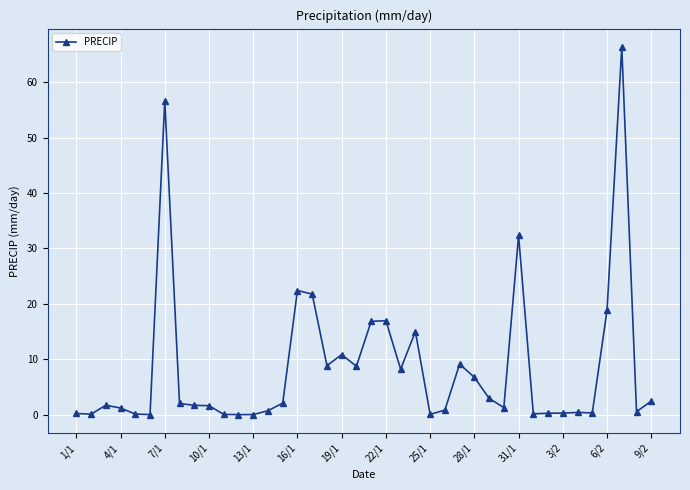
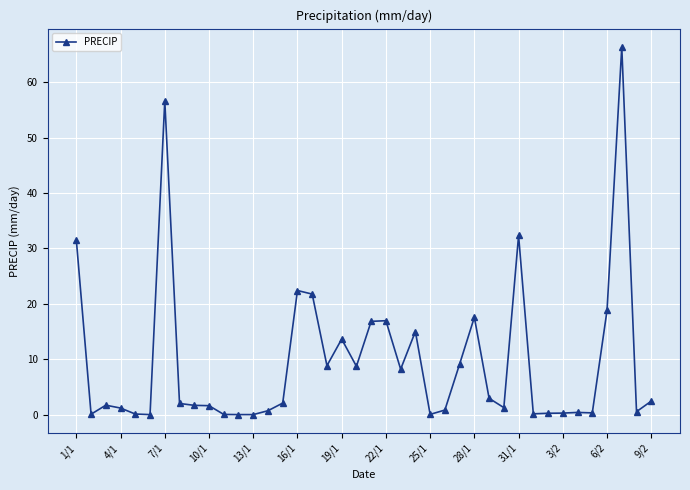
1/1: 0 -> 32
19/1: 11 -> 14
28/1: 7 -> 18
